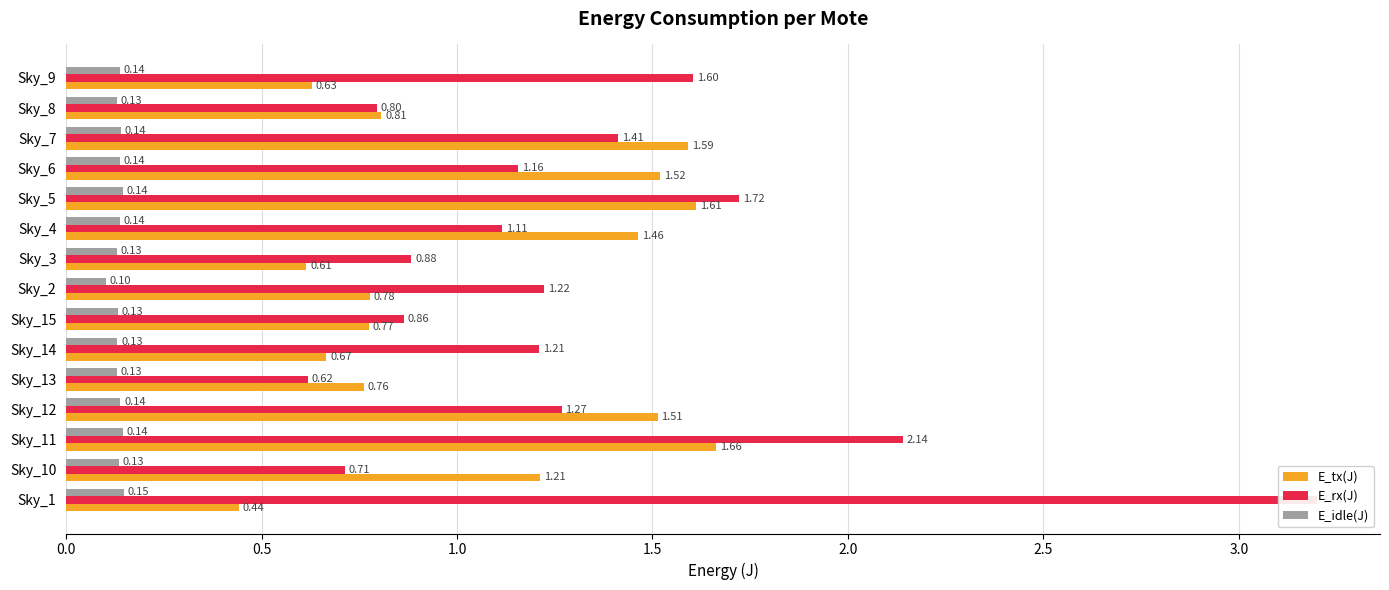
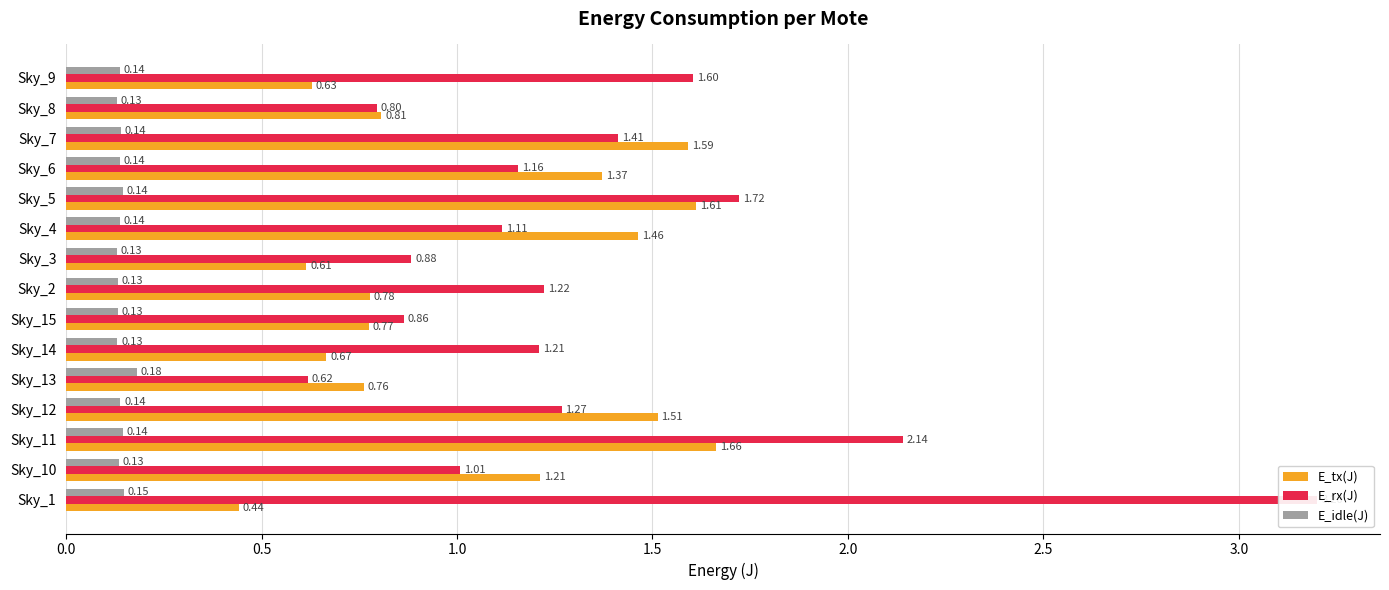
E_tx(J), Sky_6: 1.52 -> 1.37
E_idle(J), Sky_2: 0.10 -> 0.13
E_idle(J), Sky_13: 0.13 -> 0.18
E_rx(J), Sky_10: 0.71 -> 1.01
